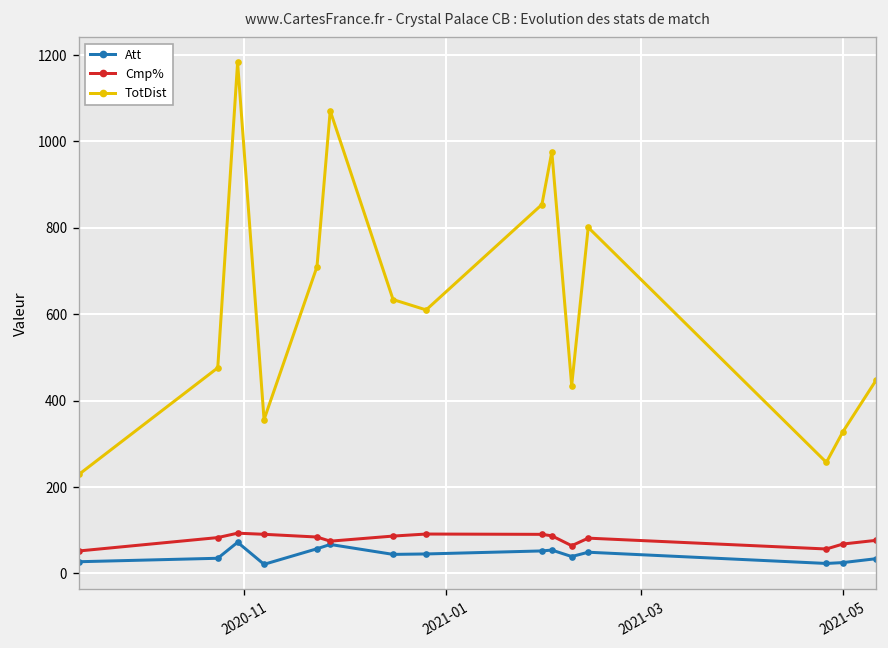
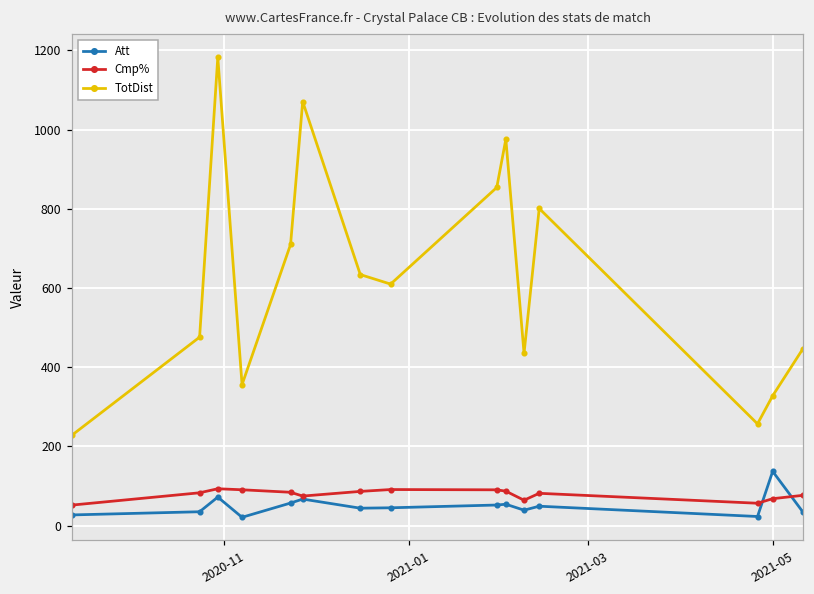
Att, 2021-05: 30 -> 140
